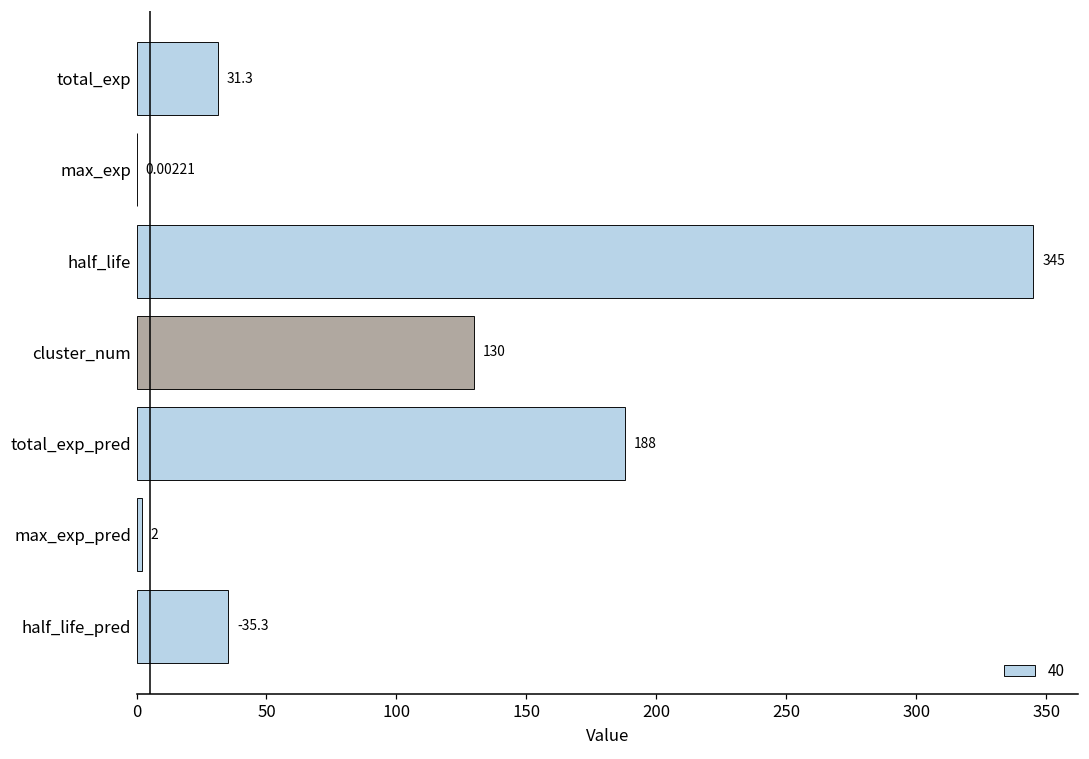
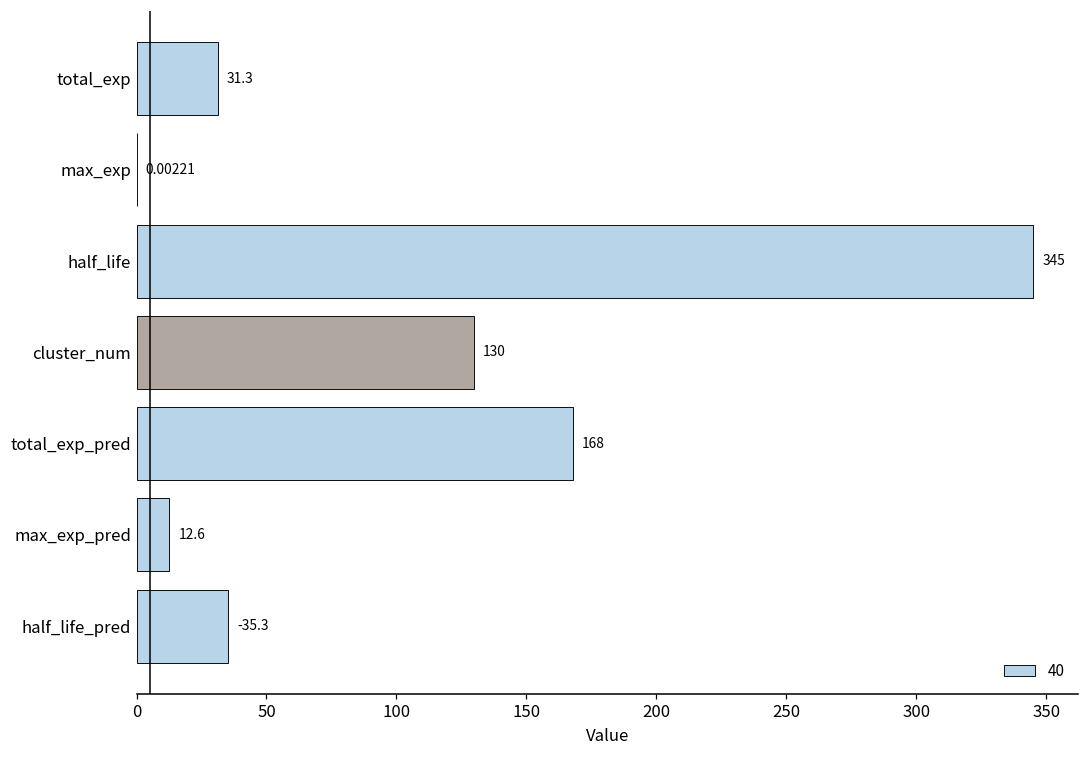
total_exp_pred: 188 -> 168
max_exp_pred: 2 -> 12.6
